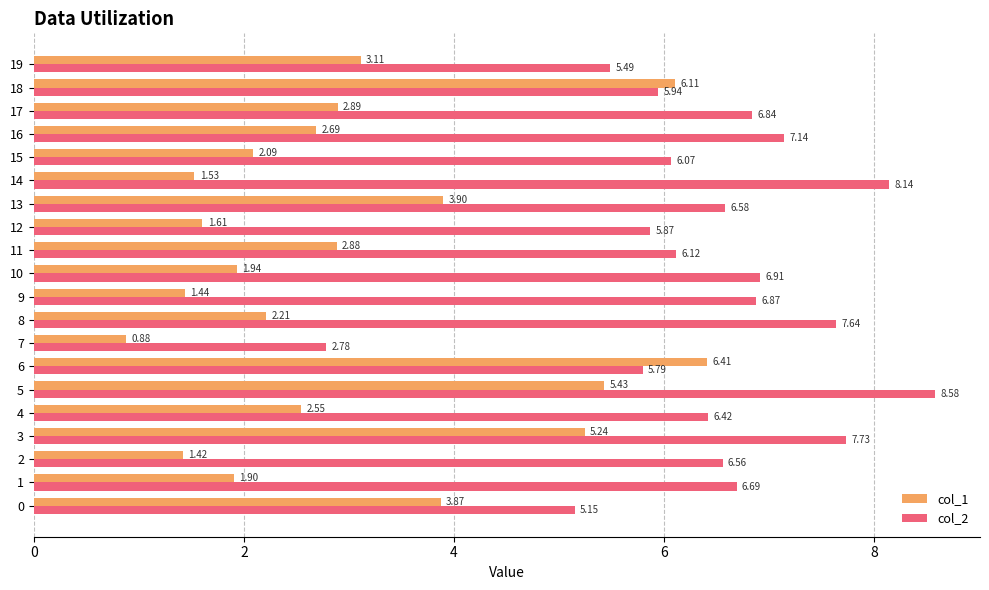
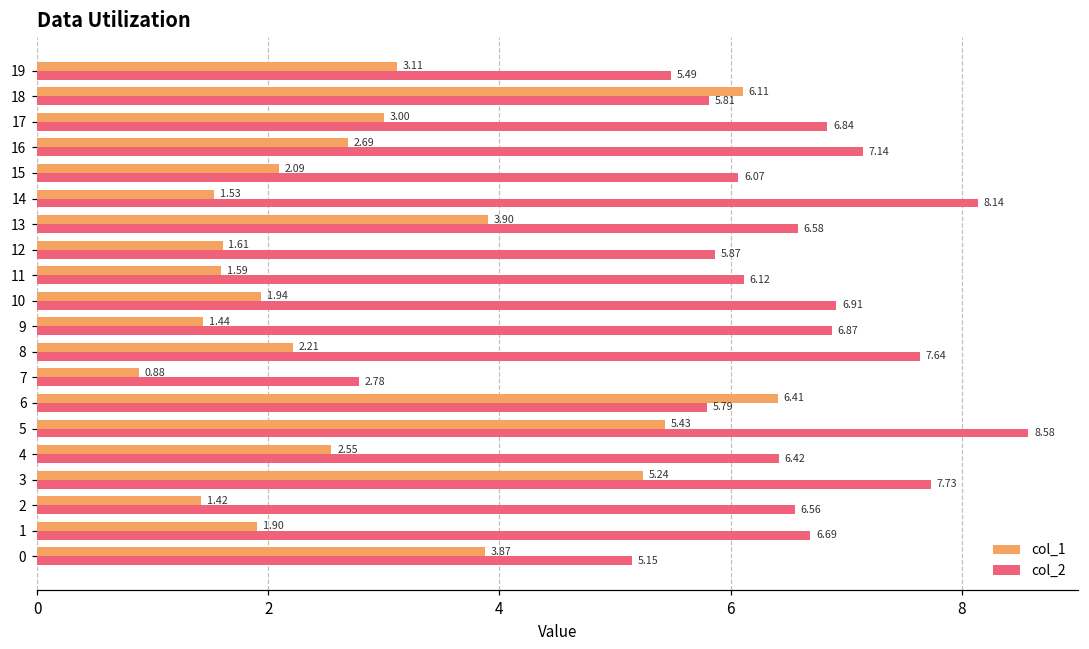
col_2, 18: 5.94 -> 5.81
col_1, 17: 2.89 -> 3.00
col_1, 11: 2.88 -> 1.59
